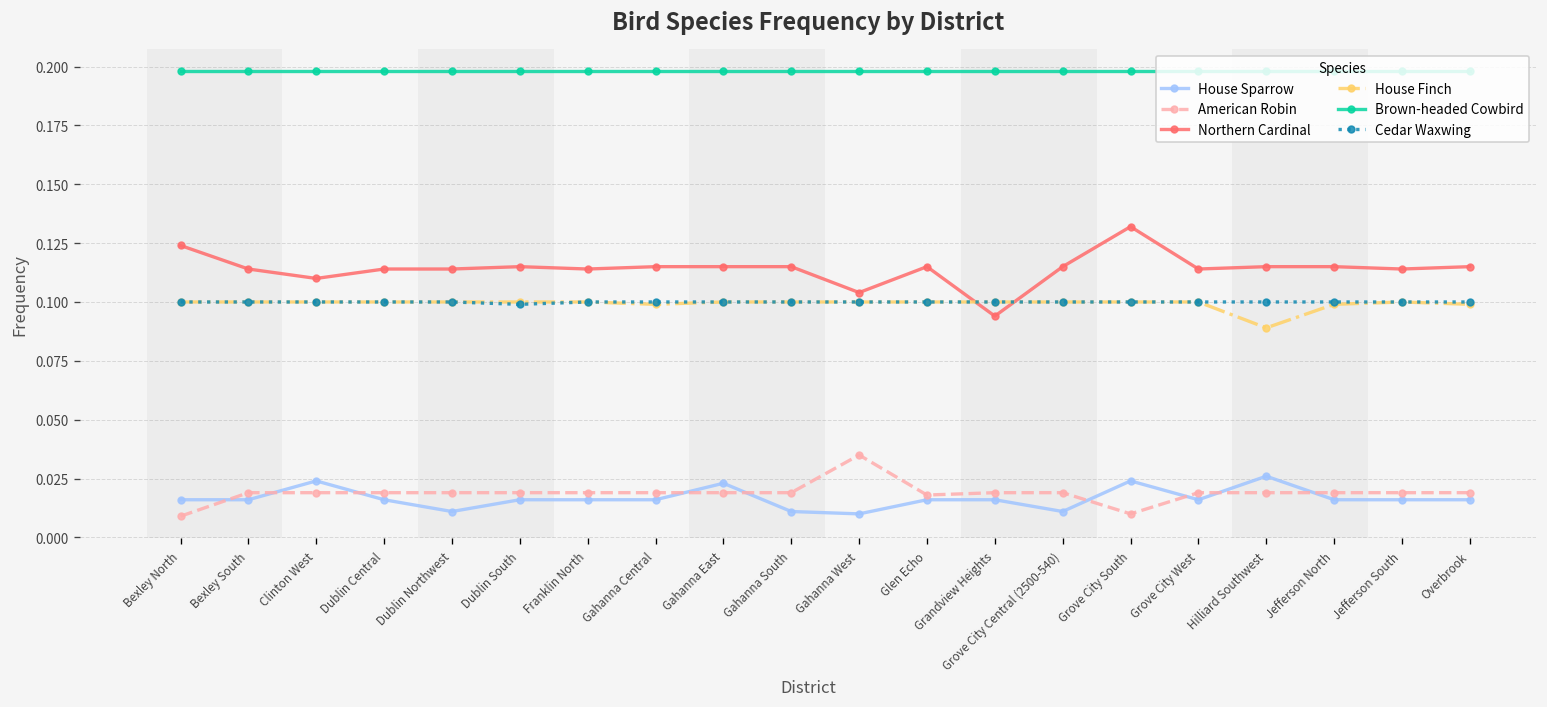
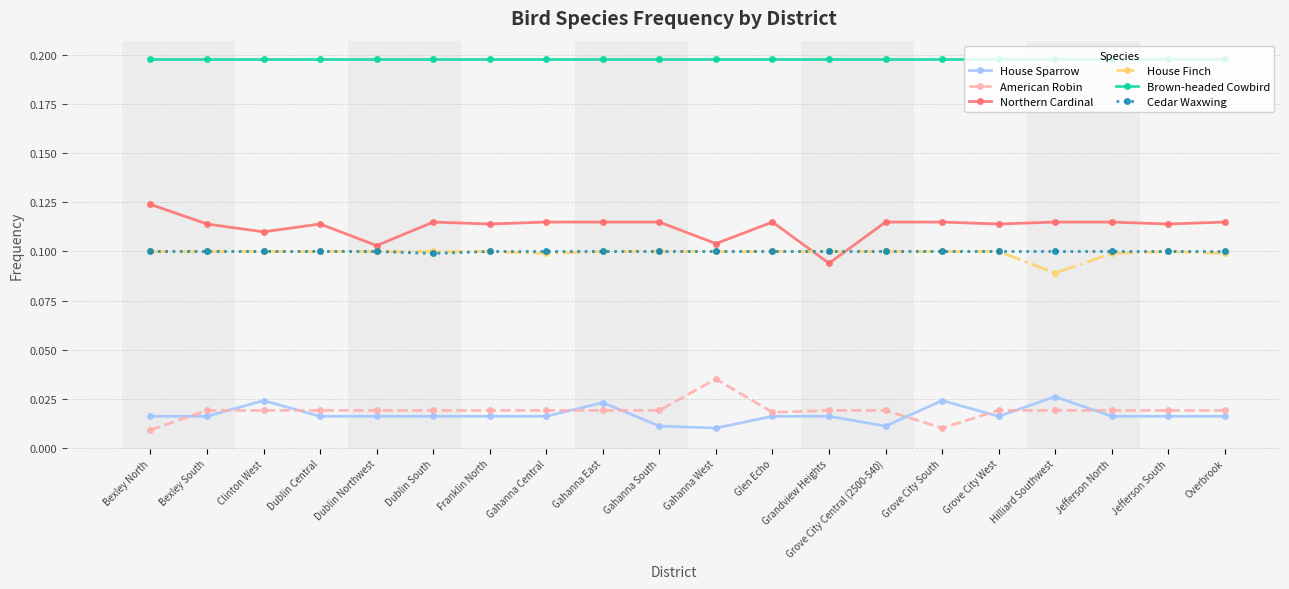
House Sparrow, Dublin Northwest: 0.011 -> 0.016
Northern Cardinal, Dublin Northwest: 0.114 -> 0.103
Northern Cardinal, Grove City South: 0.132 -> 0.115
